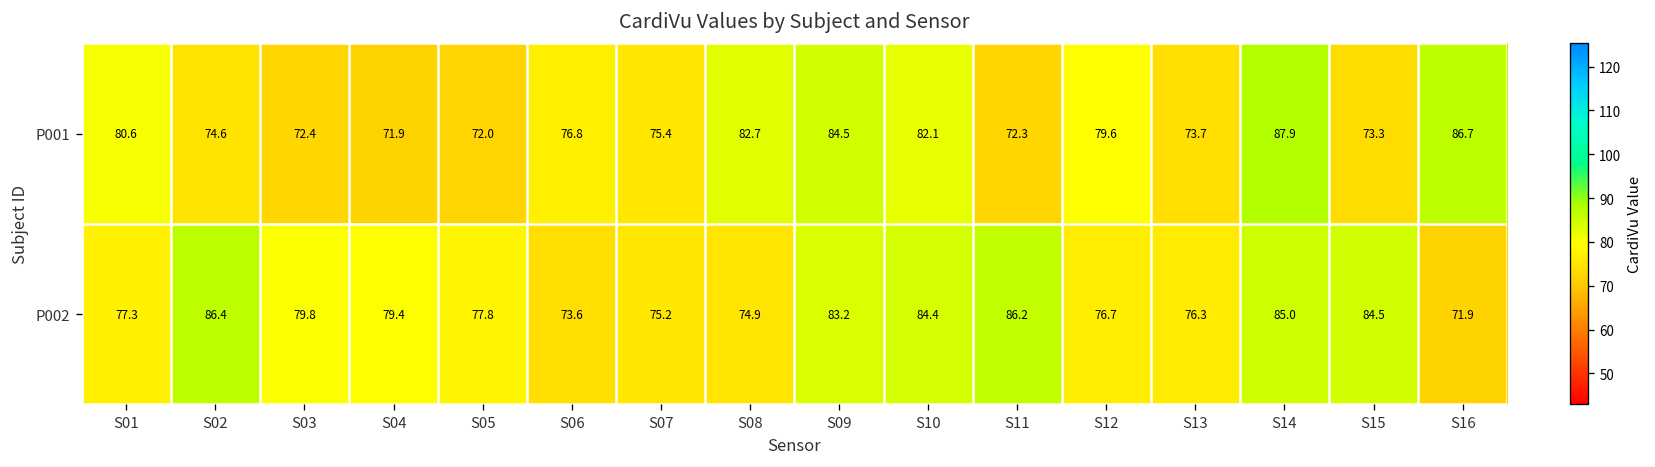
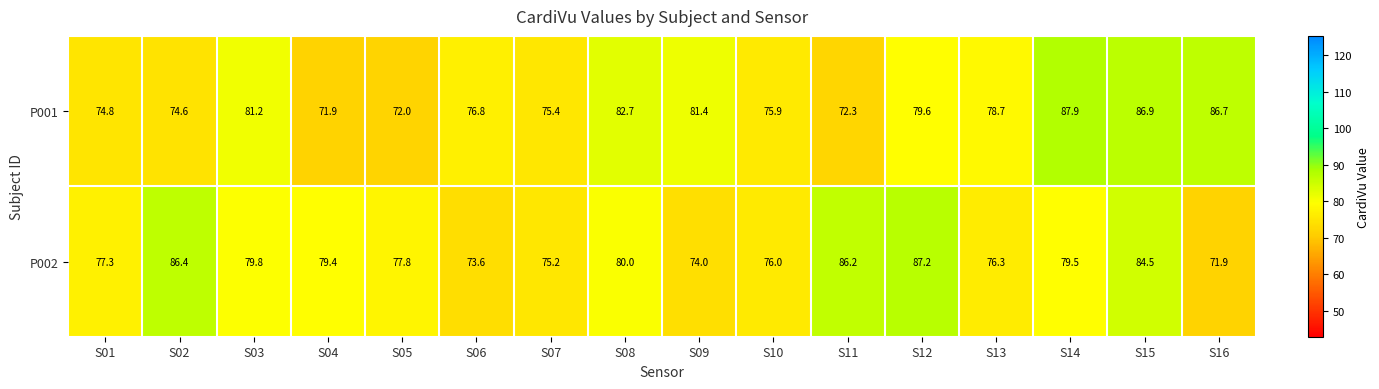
P001, S01: 80.6 -> 74.8
P001, S03: 72.4 -> 81.2
P001, S09: 84.5 -> 81.4
P001, S10: 82.1 -> 75.9
P001, S13: 73.7 -> 78.7
P001, S15: 73.3 -> 86.9
P002, S08: 74.9 -> 80.0
P002, S09: 83.2 -> 74.0
P002, S10: 84.4 -> 76.0
P002, S12: 76.7 -> 87.2
P002, S14: 85.0 -> 79.5
